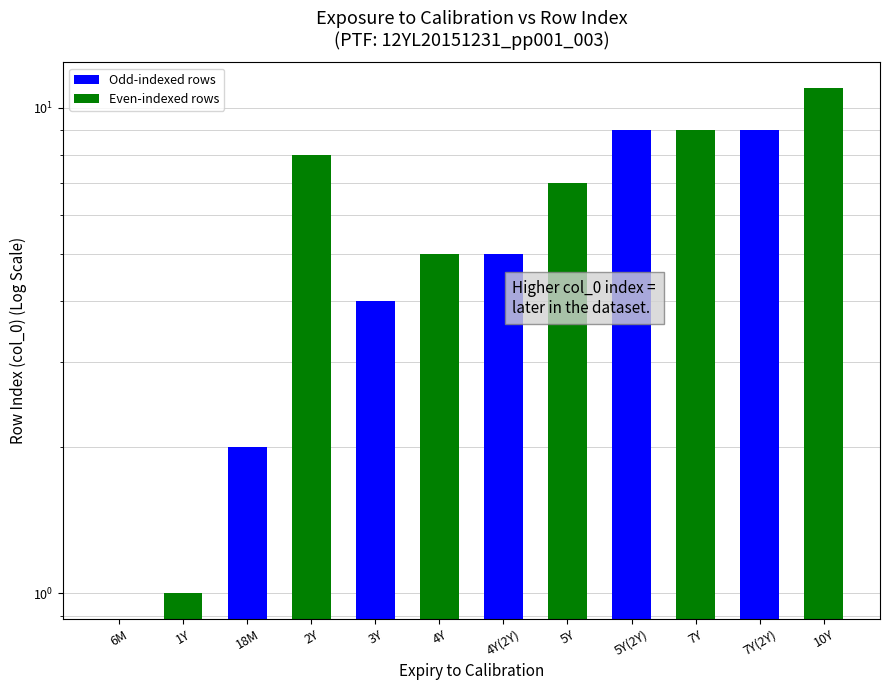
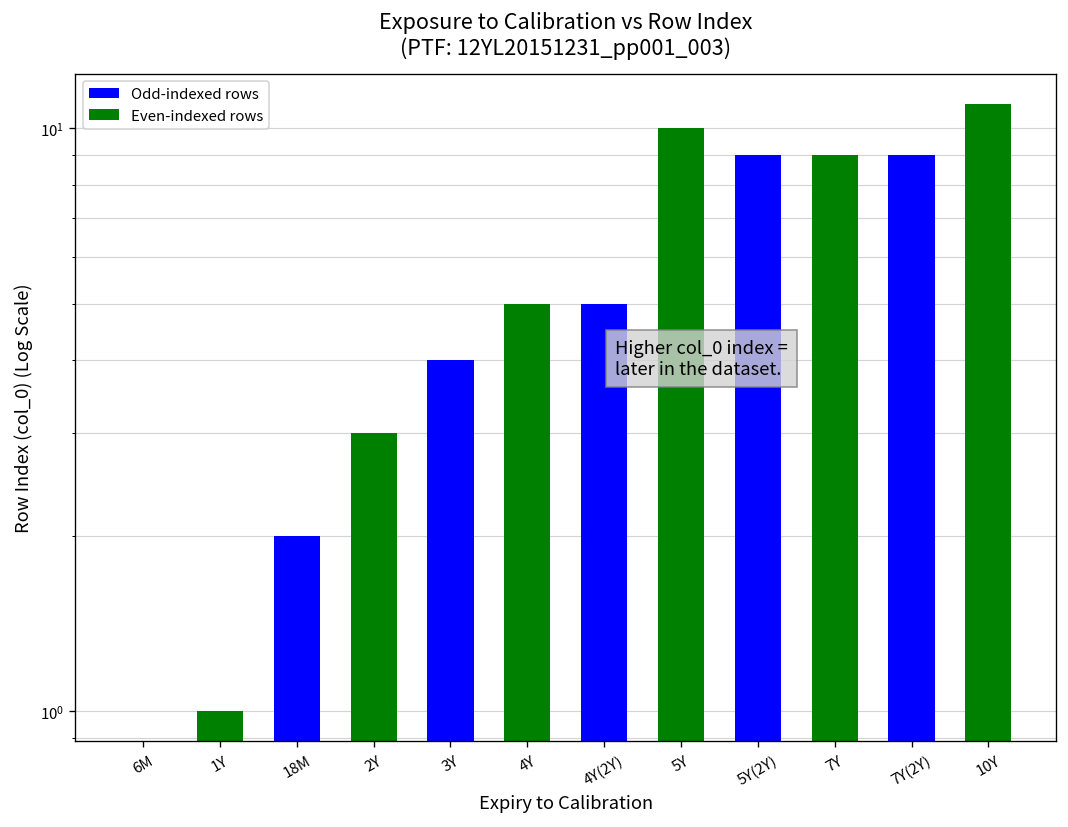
2Y: 8 -> 3
5Y: 7 -> 10
